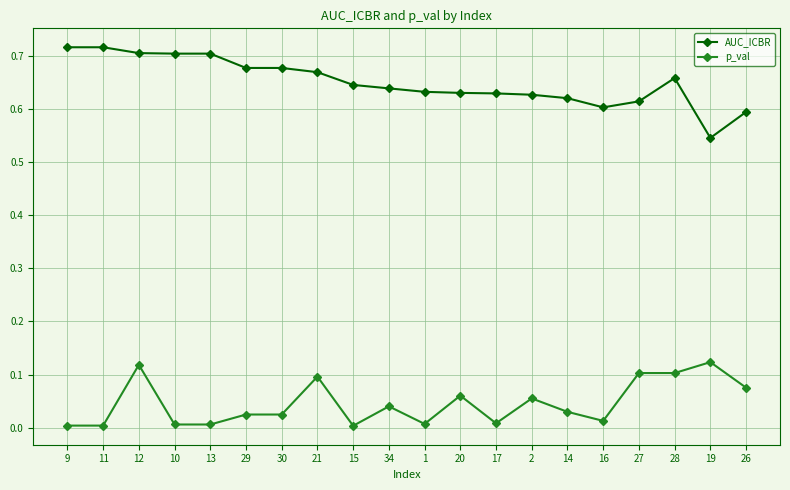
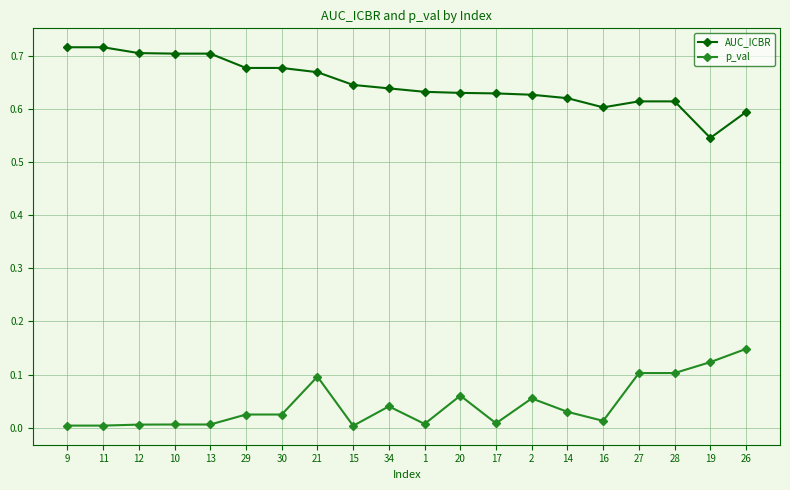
p_val, 12: 0.12 -> 0.01
AUC_ICBR, 28: 0.66 -> 0.61
p_val, 26: 0.08 -> 0.15
